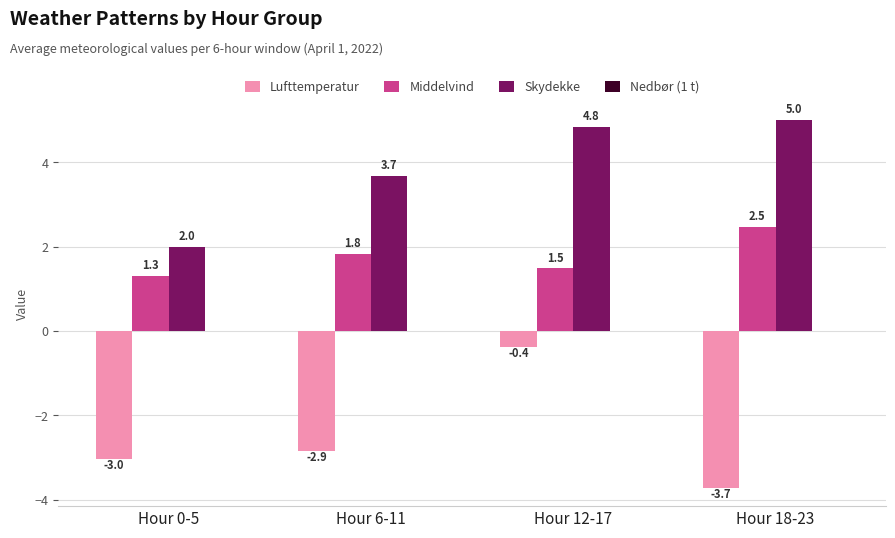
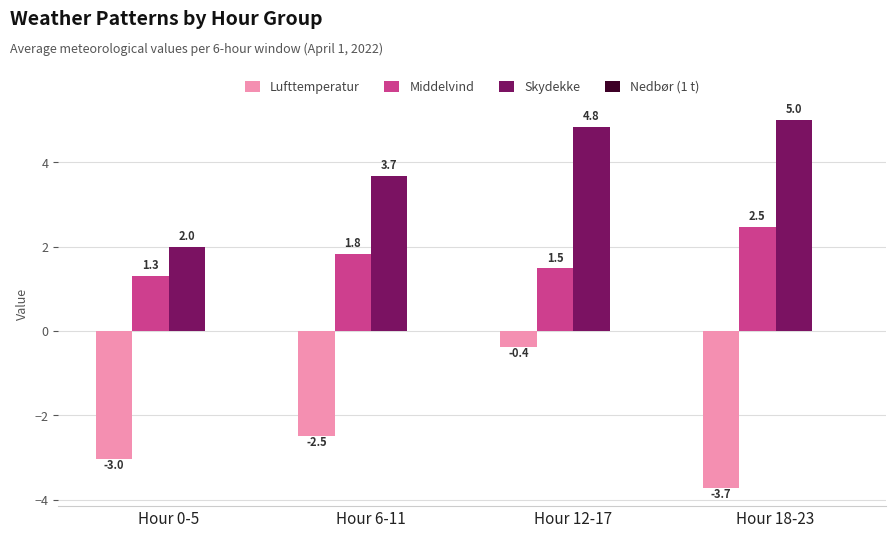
Lufttemperatur, Hour 6-11: -2.9 -> -2.5
